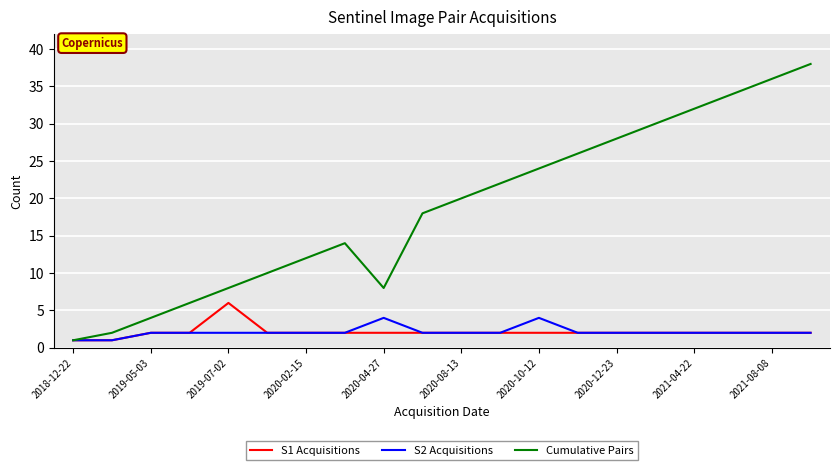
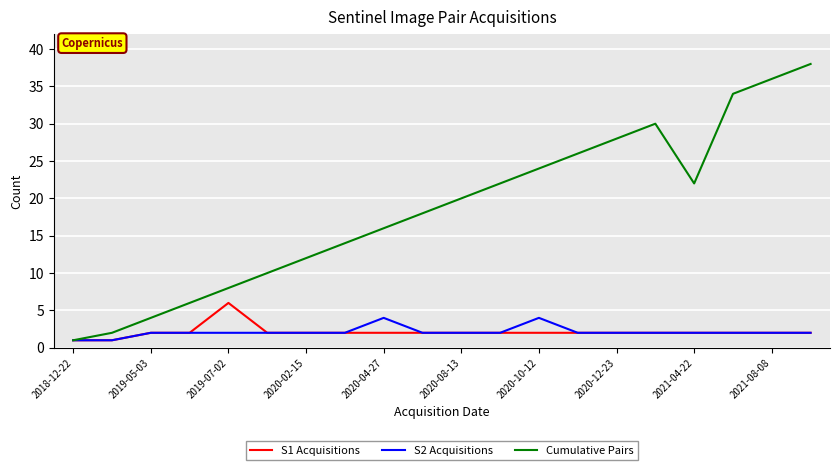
Cumulative Pairs, 2020-04-27: 8 -> 16
Cumulative Pairs, 2021-04-22: 32 -> 22
